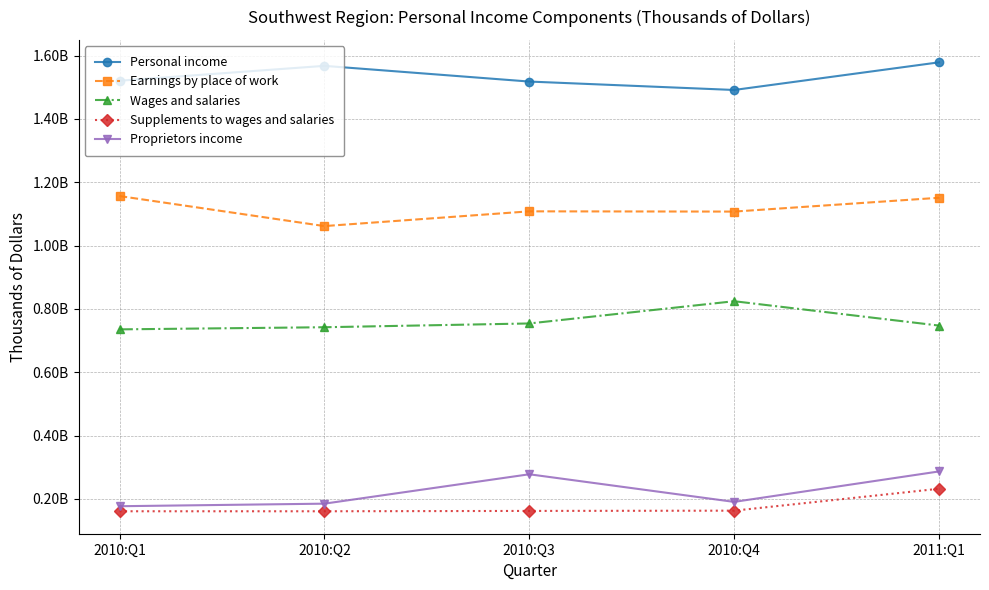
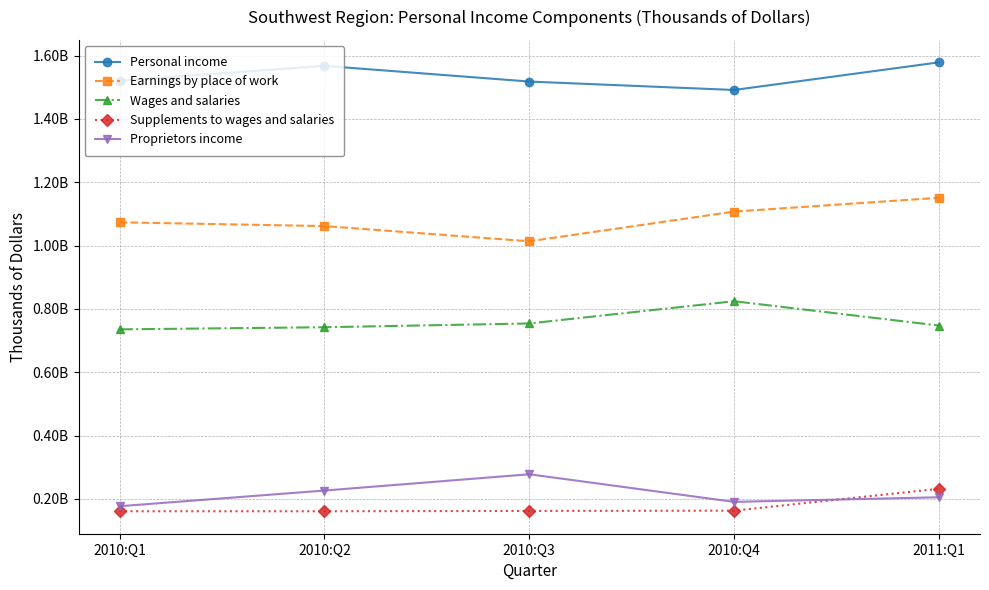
Earnings by place of work, 2010:Q1: 1160000000 -> 1070000000
Proprietors income, 2010:Q2: 190000000 -> 230000000
Earnings by place of work, 2010:Q3: 1110000000 -> 1010000000
Proprietors income, 2011:Q1: 290000000 -> 210000000
